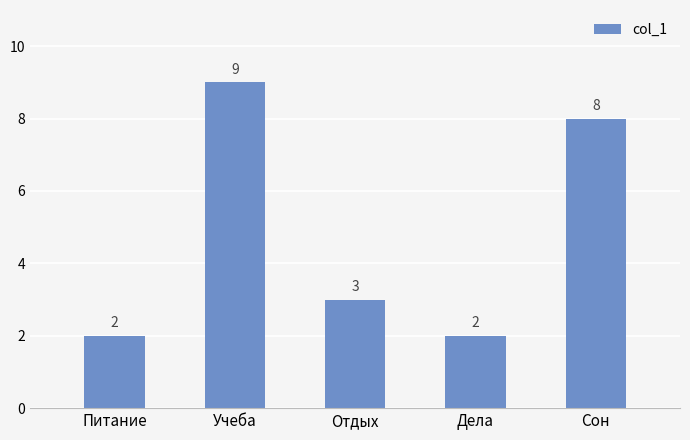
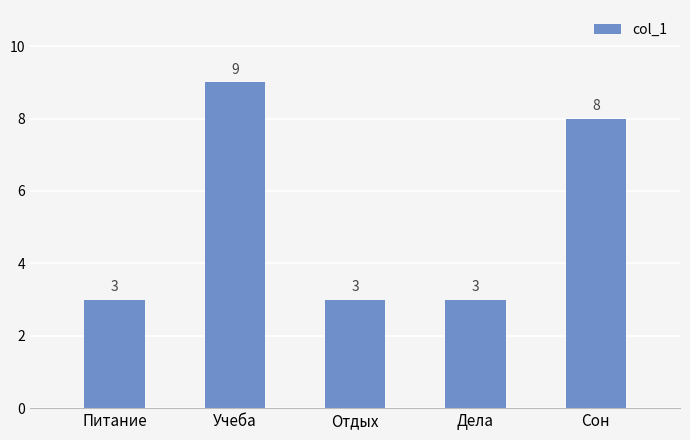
Питание: 2 -> 3
Дела: 2 -> 3
